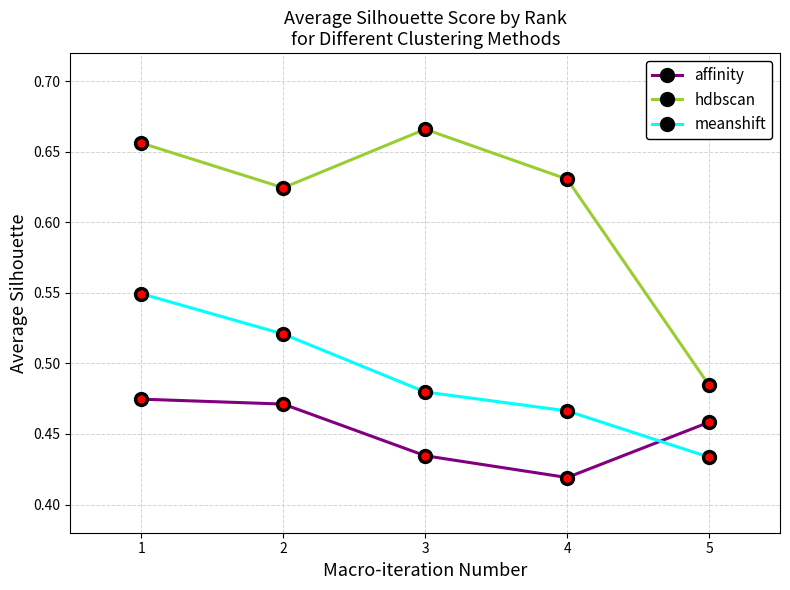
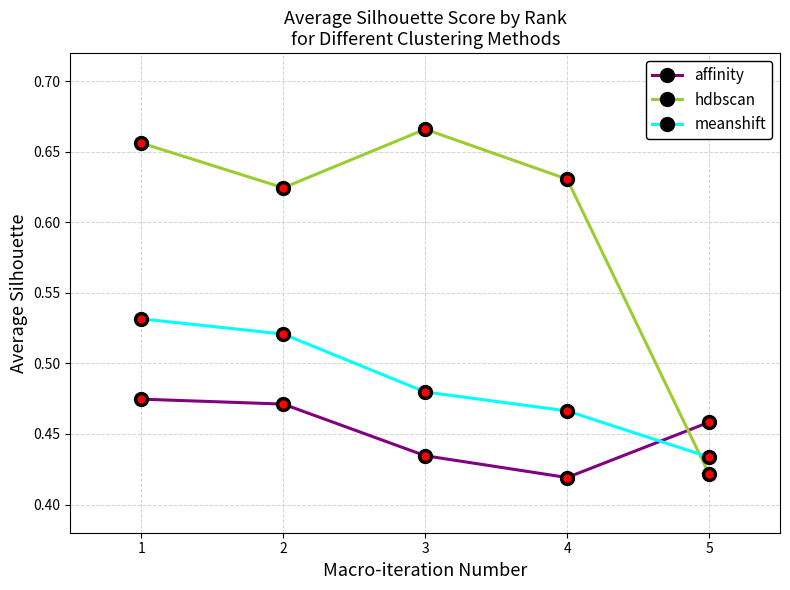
meanshift, 1: 0.549 -> 0.532
hdbscan, 5: 0.485 -> 0.422
